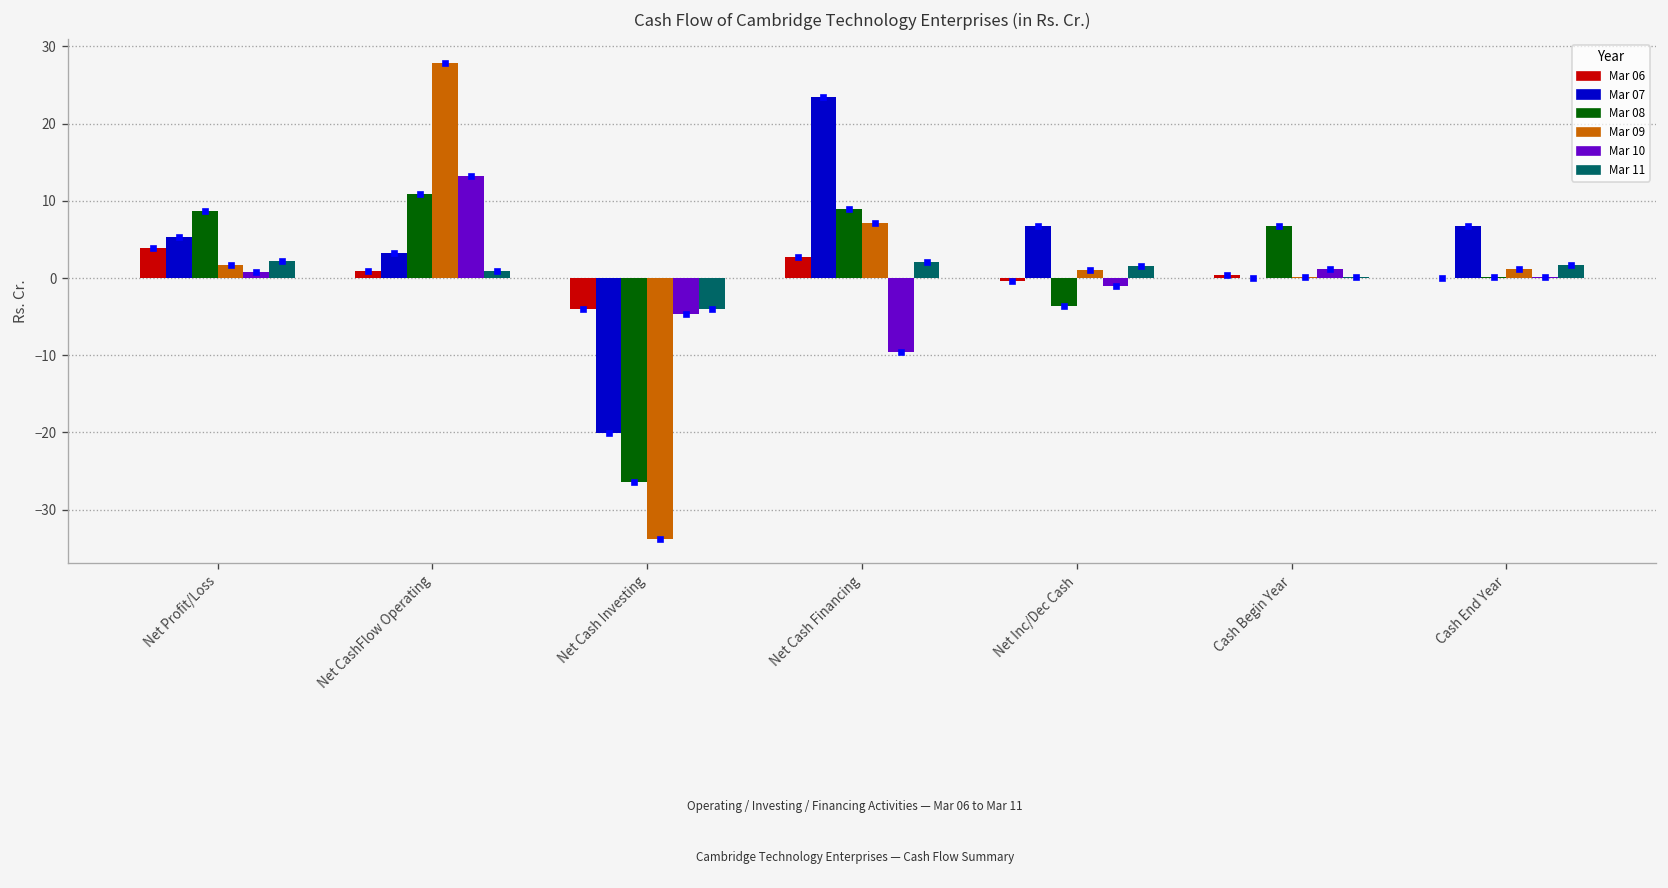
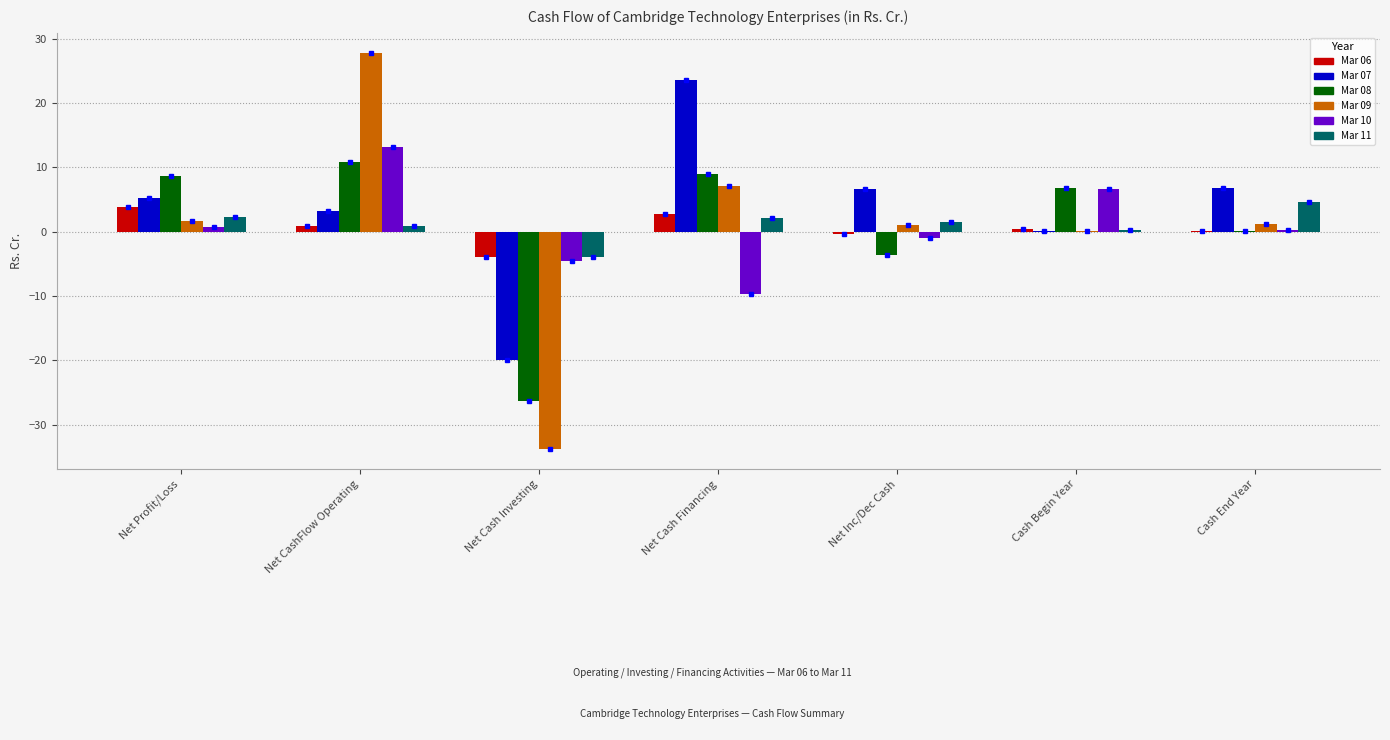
Mar 10, Cash Begin Year: 1 -> 7
Mar 11, Cash End Year: 2 -> 5
